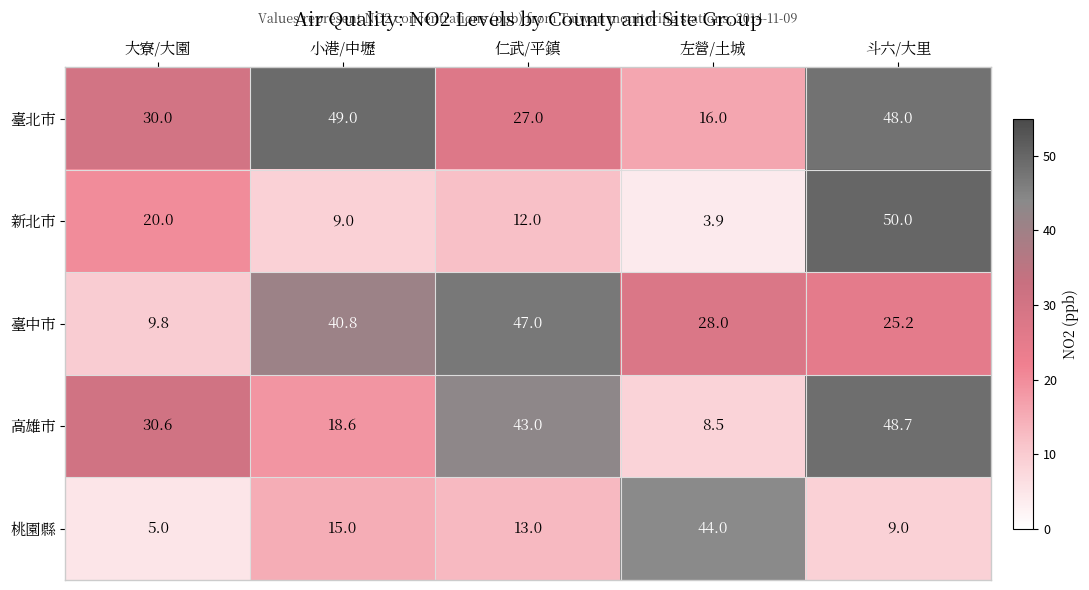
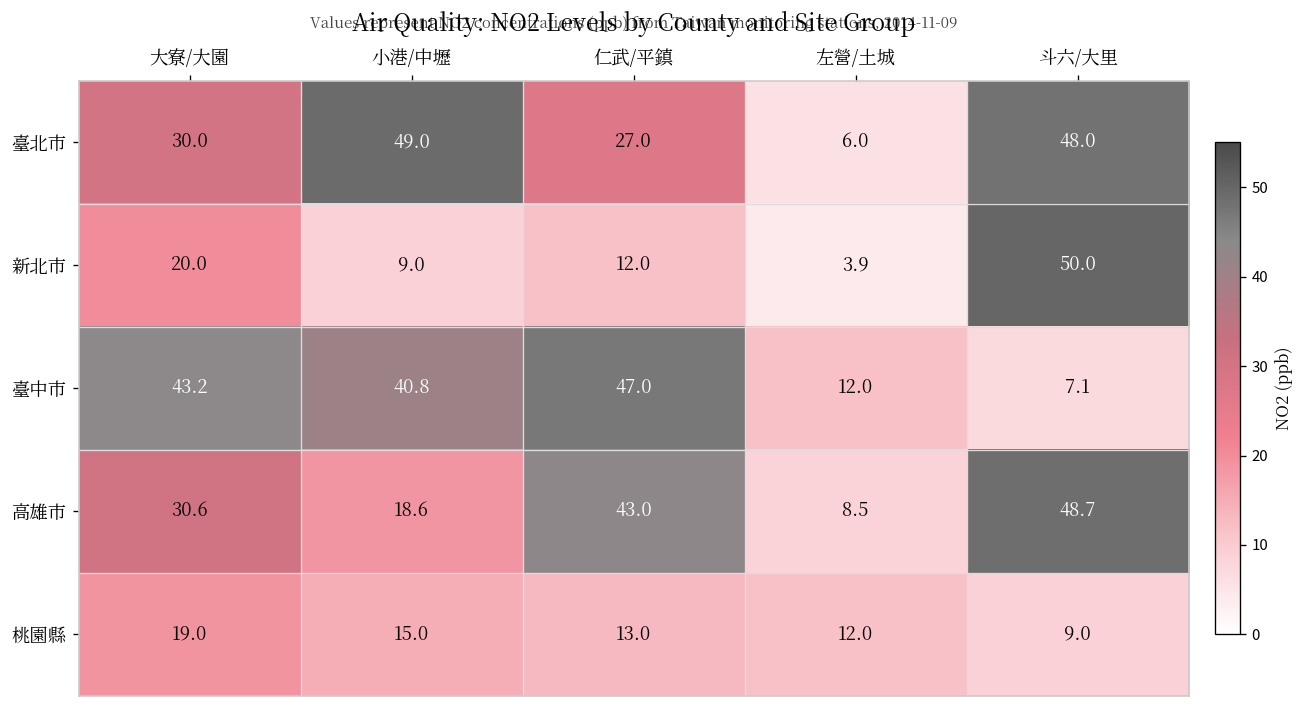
臺北市, 左營/土城: 16.0 -> 6.0
臺中市, 大寮/大園: 9.8 -> 43.2
臺中市, 左營/土城: 28.0 -> 12.0
臺中市, 斗六/大里: 25.2 -> 7.1
桃園縣, 大寮/大園: 5.0 -> 19.0
桃園縣, 左營/土城: 44.0 -> 12.0
